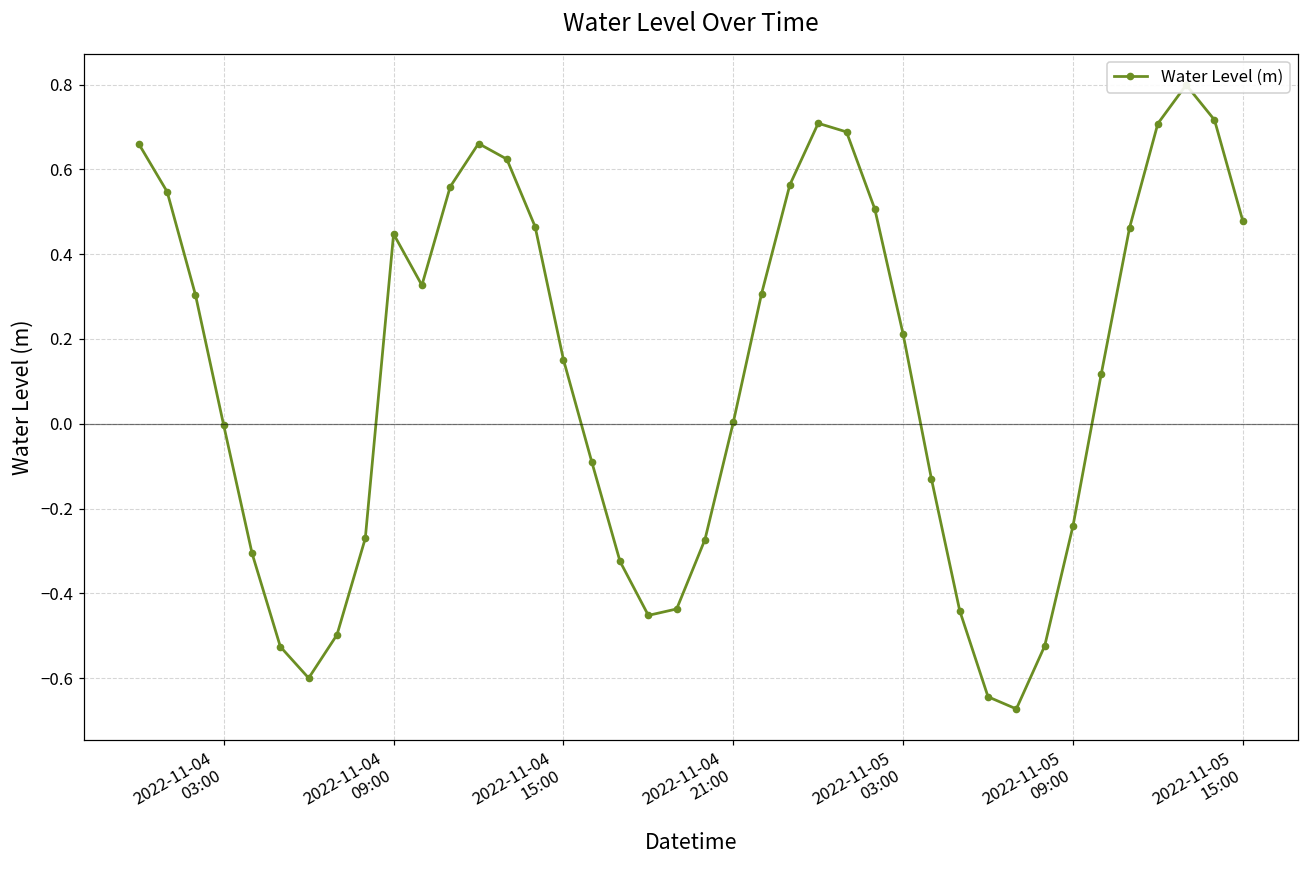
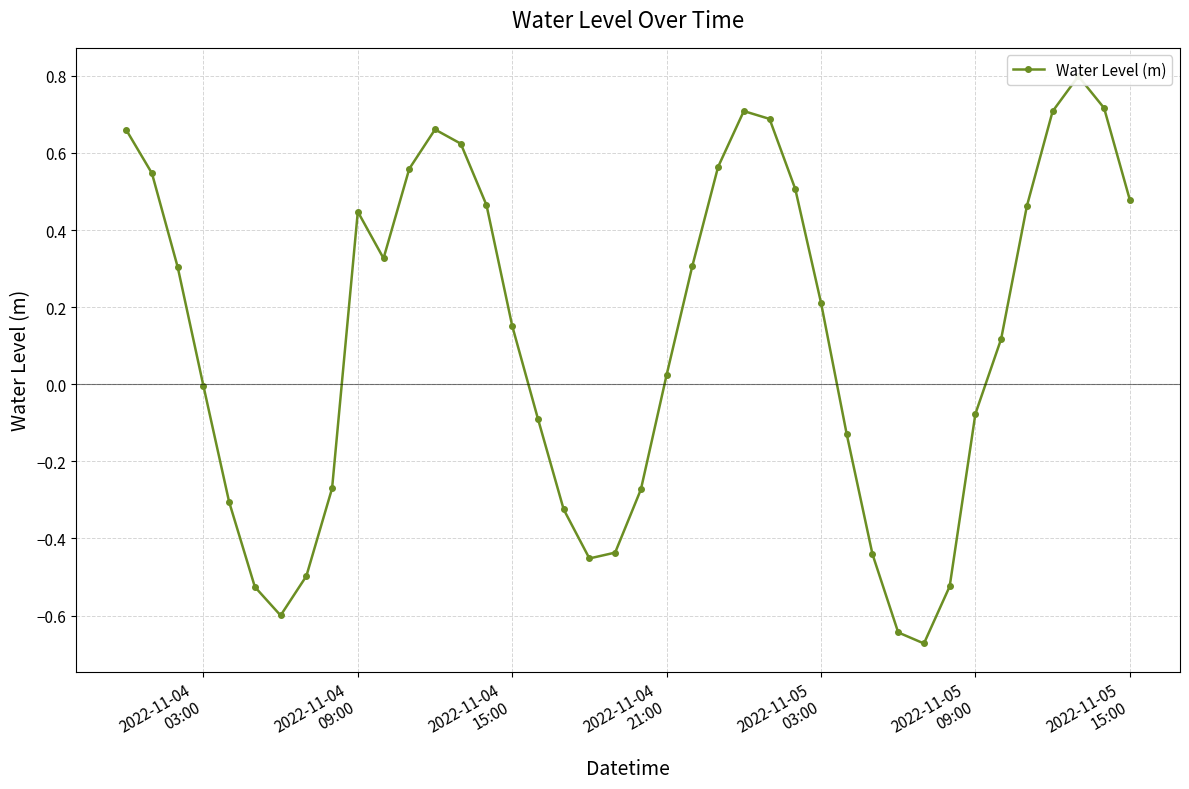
2022-11-04 21:00: 0.00 -> 0.02
2022-11-05 09:00: -0.24 -> -0.08
